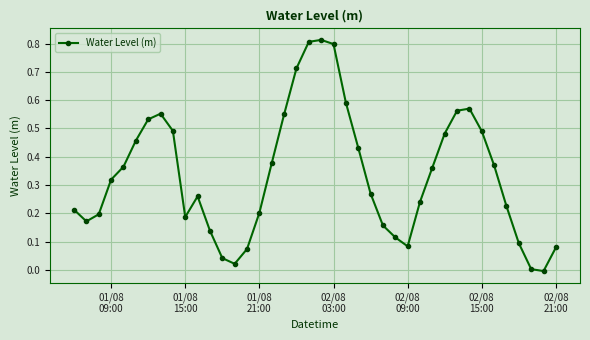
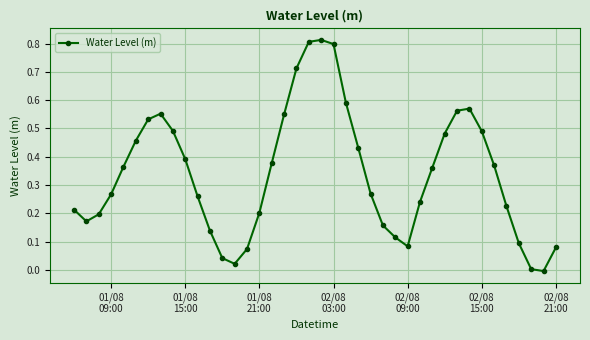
01/08 09:00: 0.32 -> 0.27
01/08 15:00: 0.19 -> 0.39
